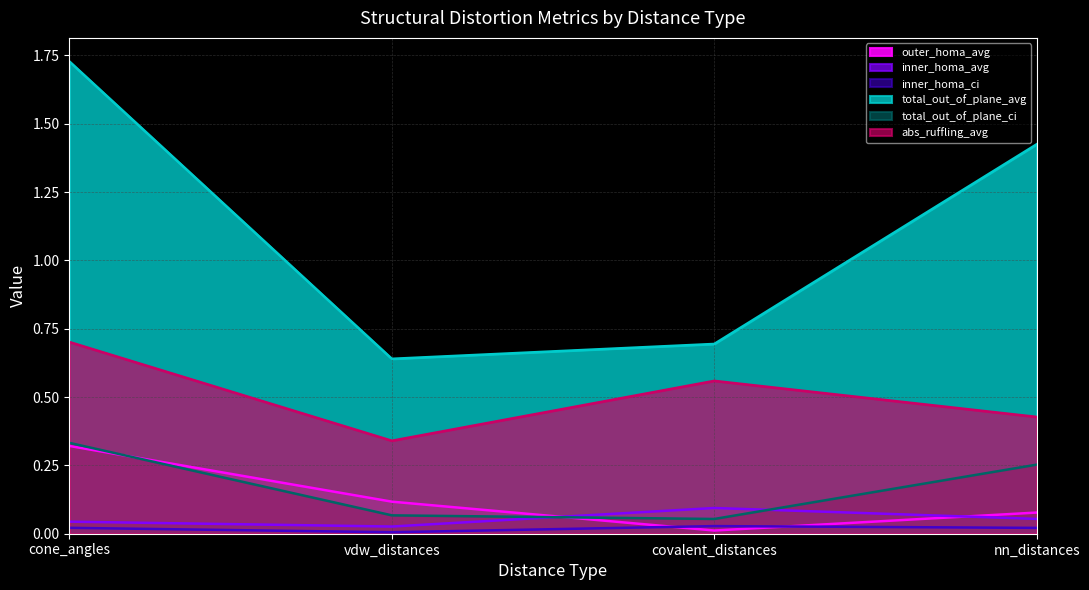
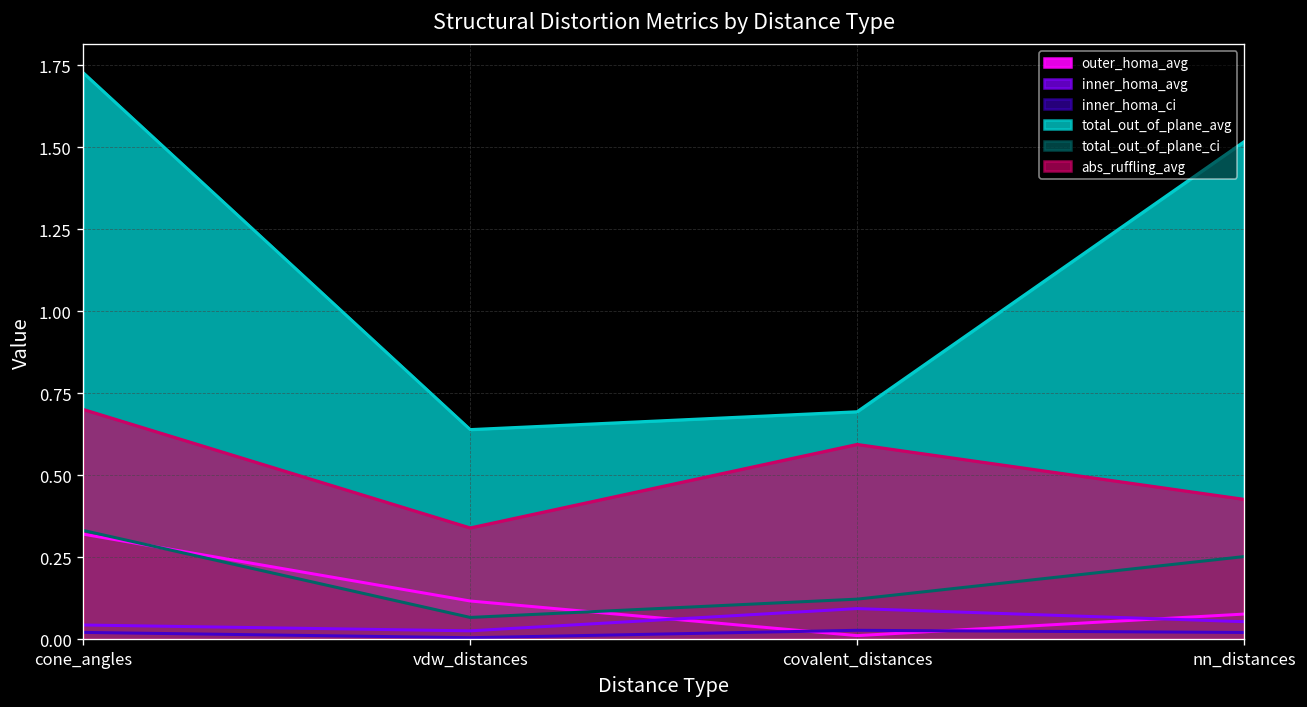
total_out_of_plane_ci, covalent_distances: 0.05 -> 0.12
abs_ruffling_avg, covalent_distances: 0.56 -> 0.59
total_out_of_plane_avg, nn_distances: 1.42 -> 1.52
